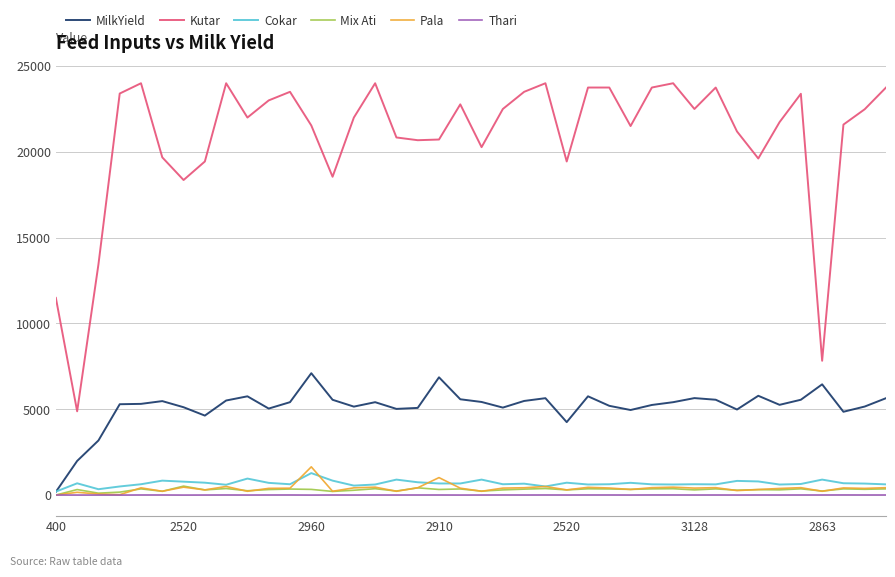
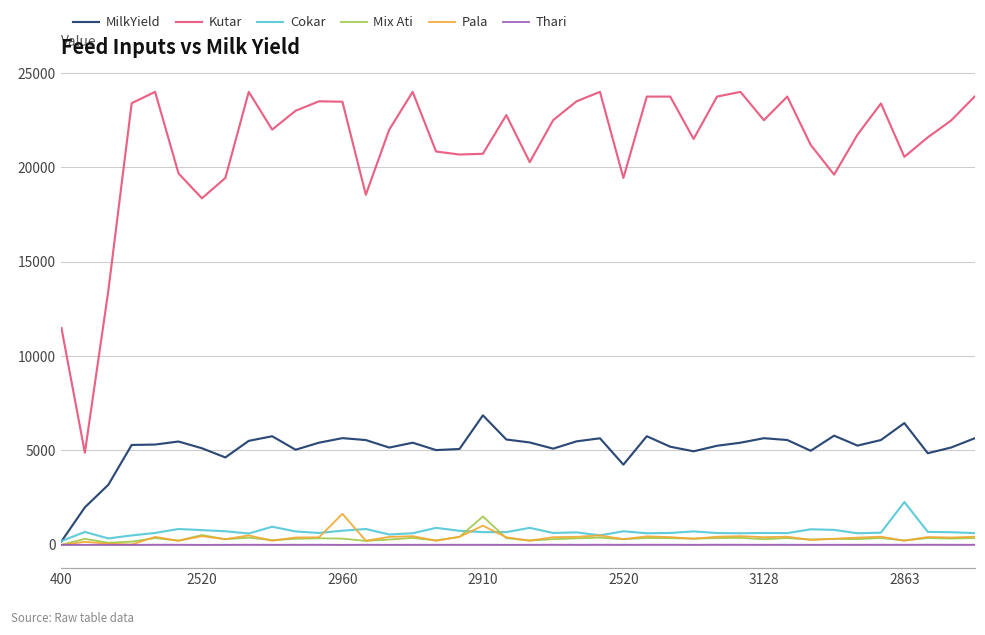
MilkYield, 2960: 7100 -> 5700
Kutar, 2960: 21500 -> 23500
Cokar, 2960: 1300 -> 800
Mix Ati, 2910: 300 -> 1500
Kutar, 2863: 7800 -> 20600
Cokar, 2863: 900 -> 2300
